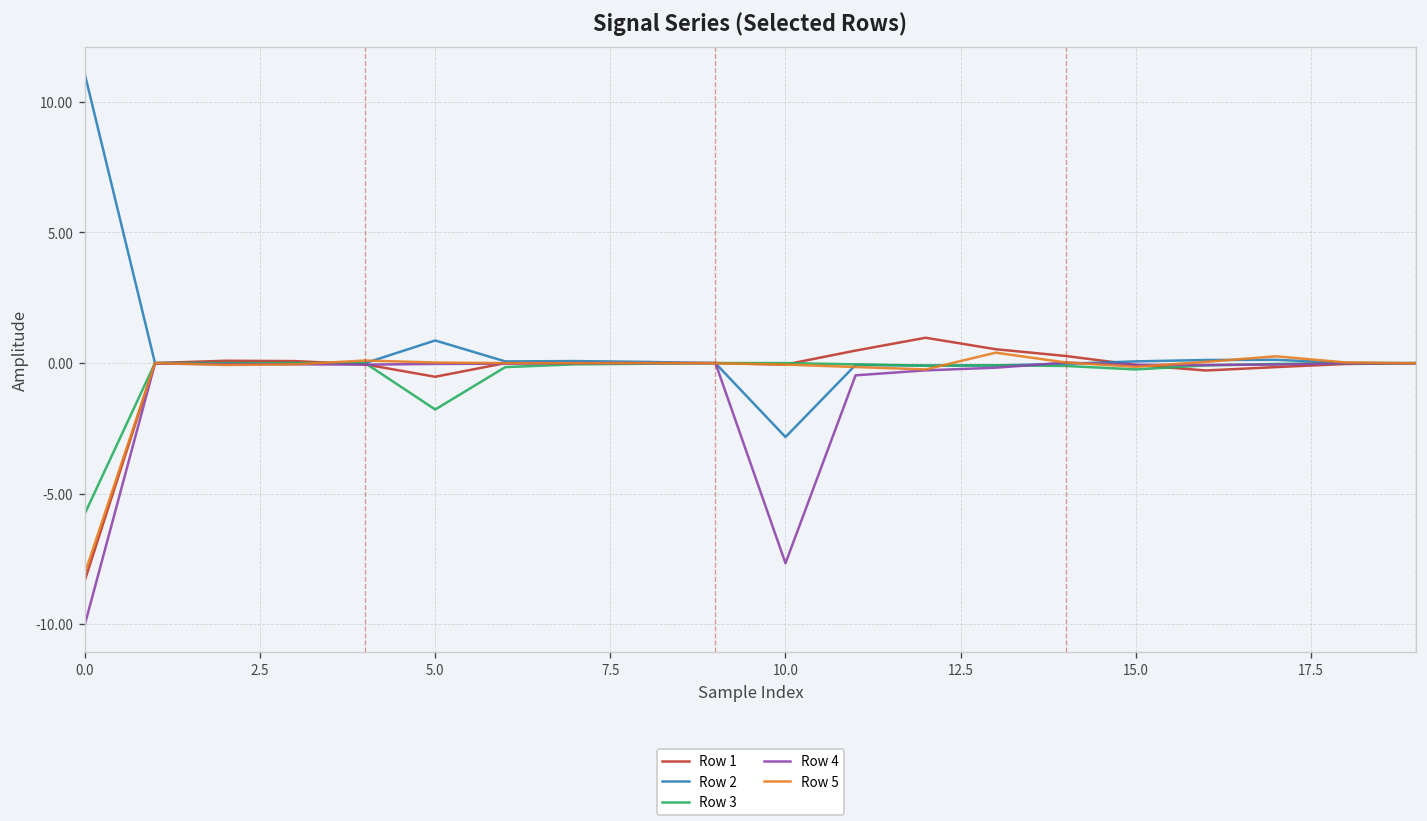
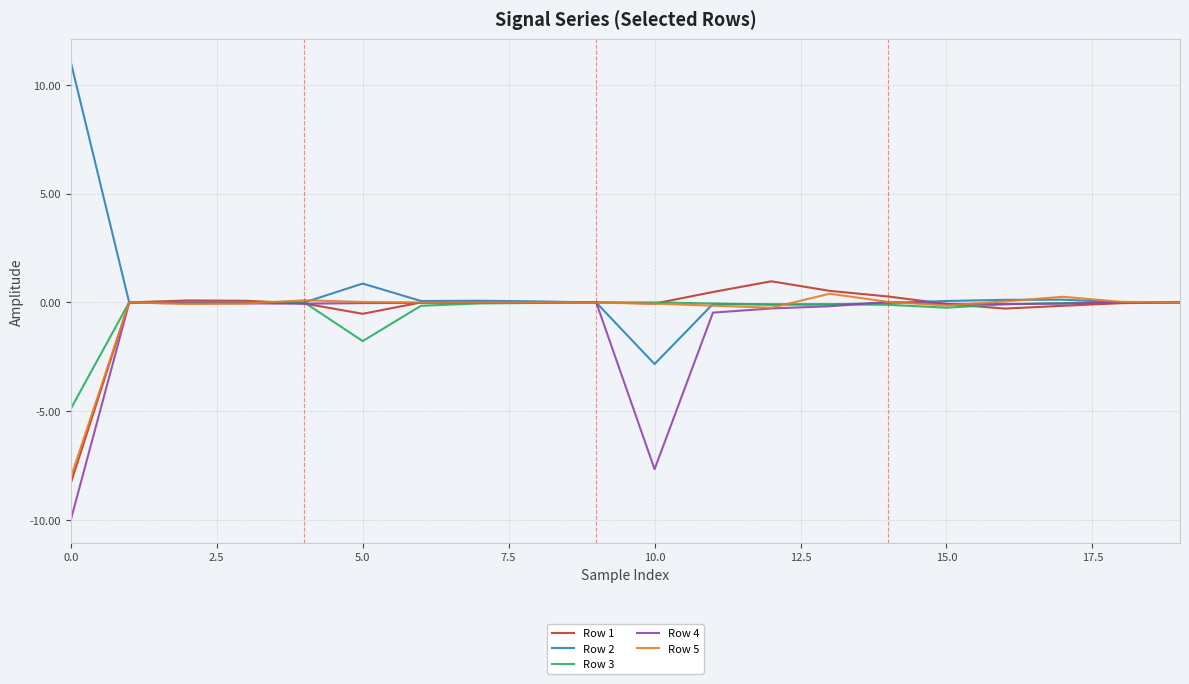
Row 3, 0.0: -5.8 -> -4.9
